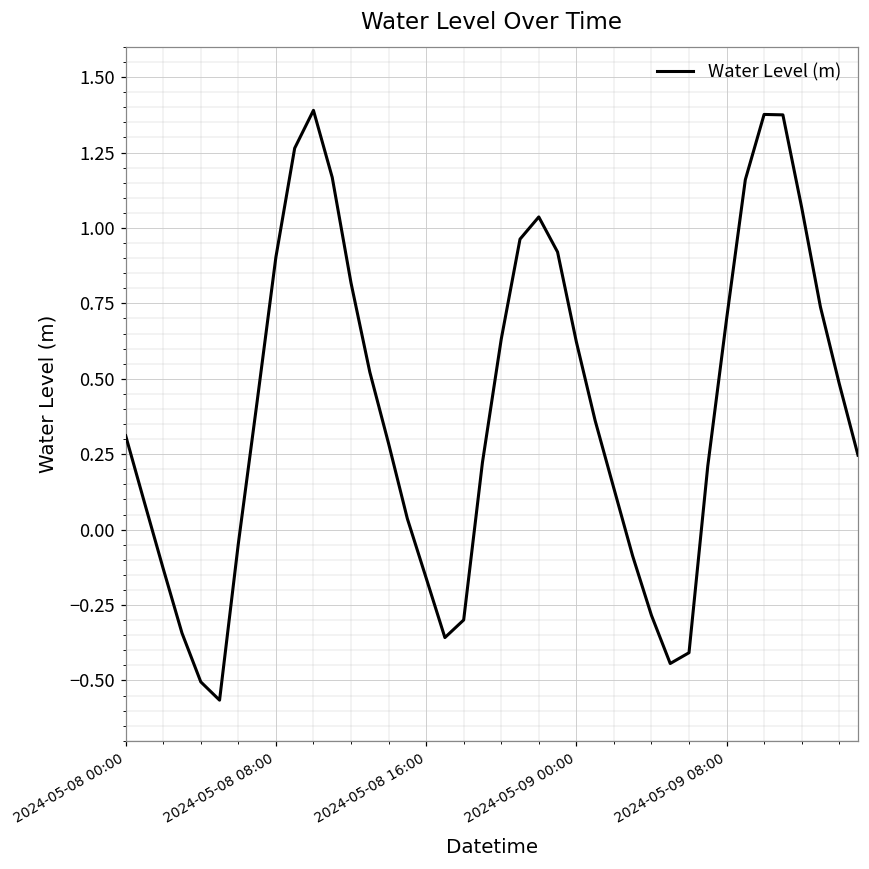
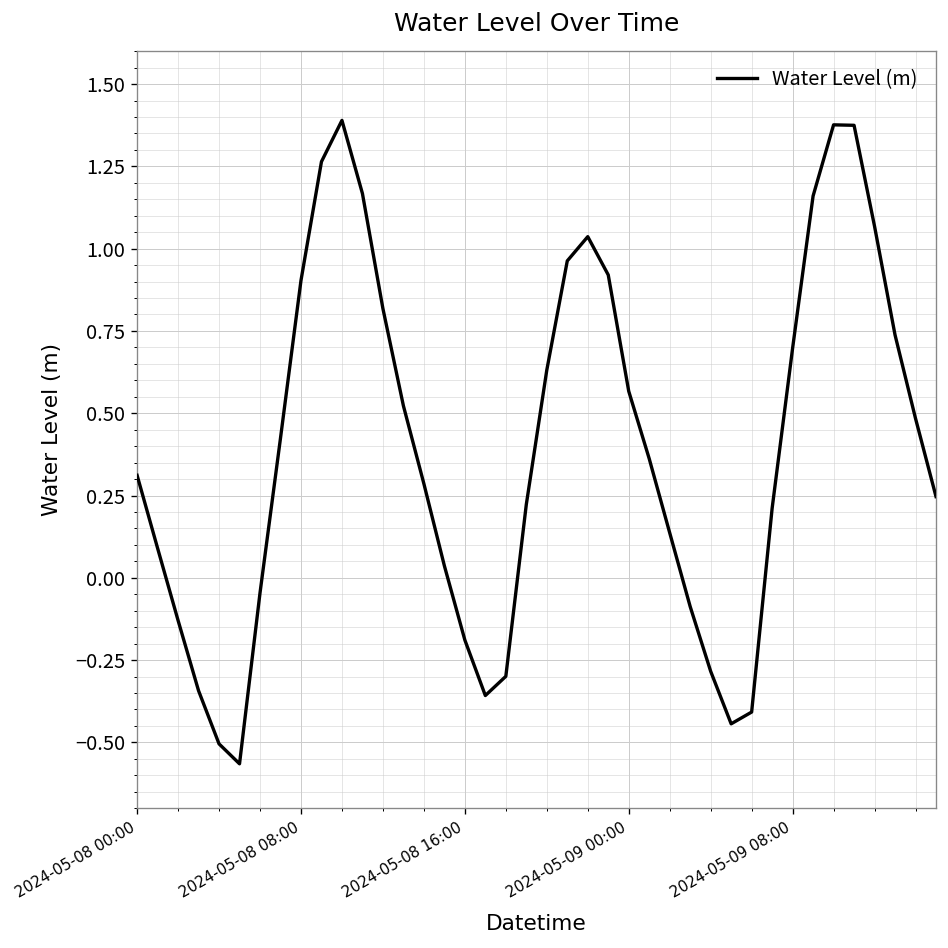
2024-05-08 16:00: -0.16 -> -0.19
2024-05-09 00:00: 0.62 -> 0.57
